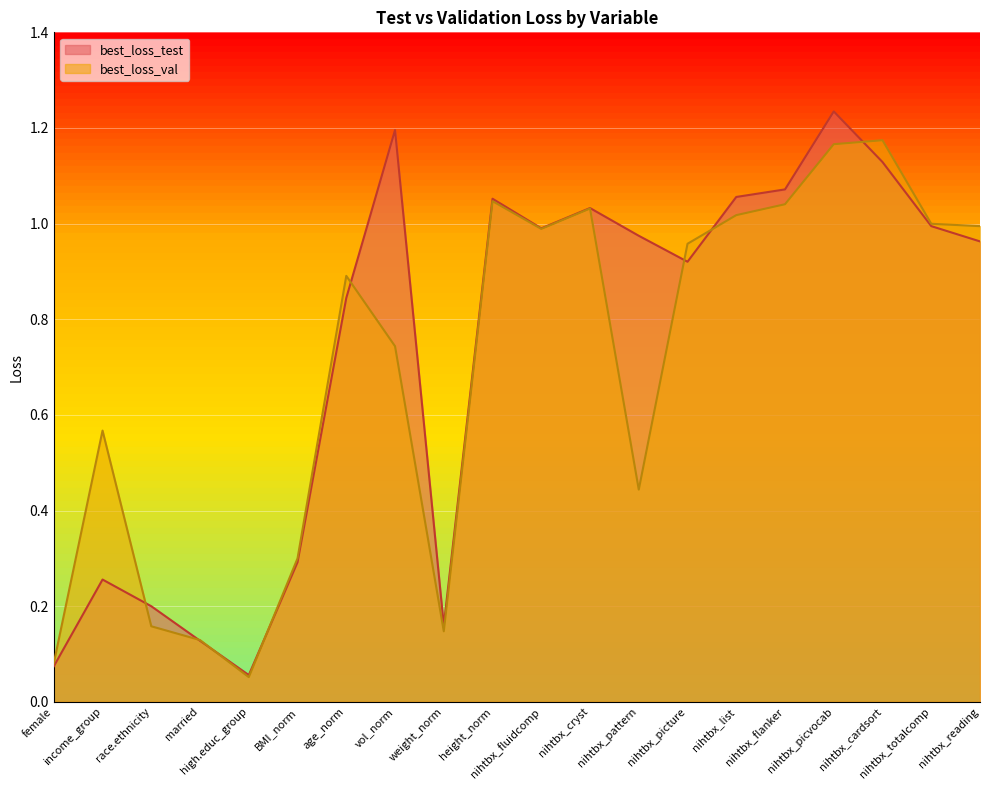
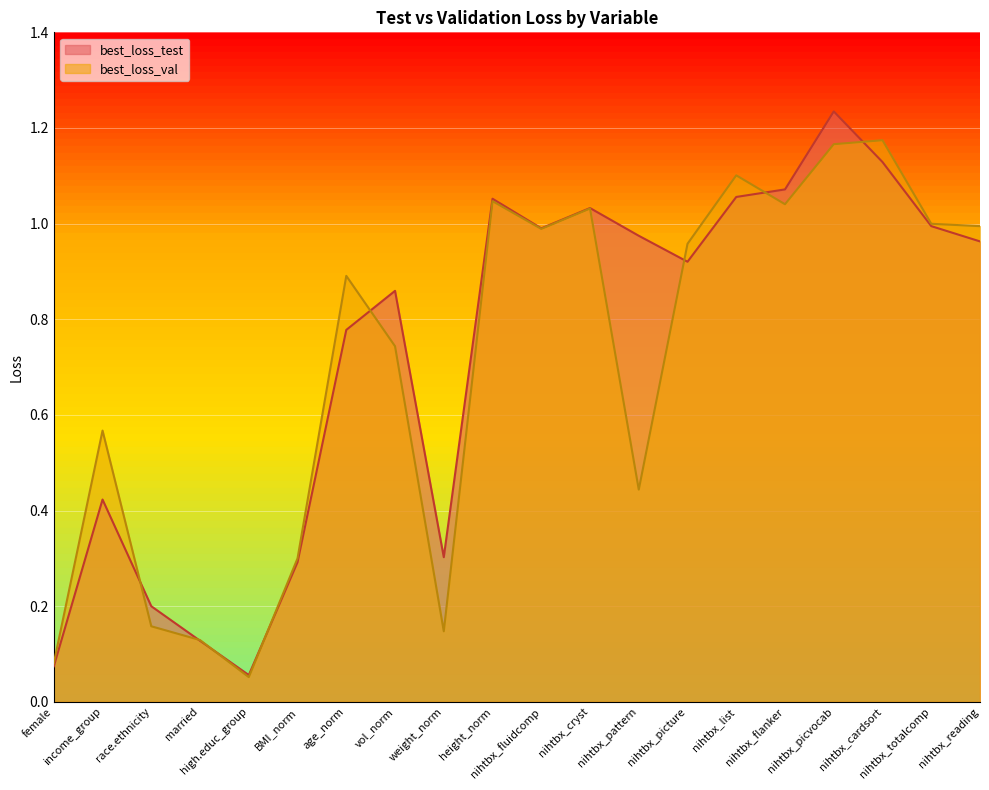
best_loss_test, income_group: 0.26 -> 0.42
best_loss_test, age_norm: 0.84 -> 0.78
best_loss_test, vol_norm: 1.20 -> 0.86
best_loss_test, weight_norm: 0.16 -> 0.30
best_loss_val, nihtbx_list: 1.02 -> 1.10
